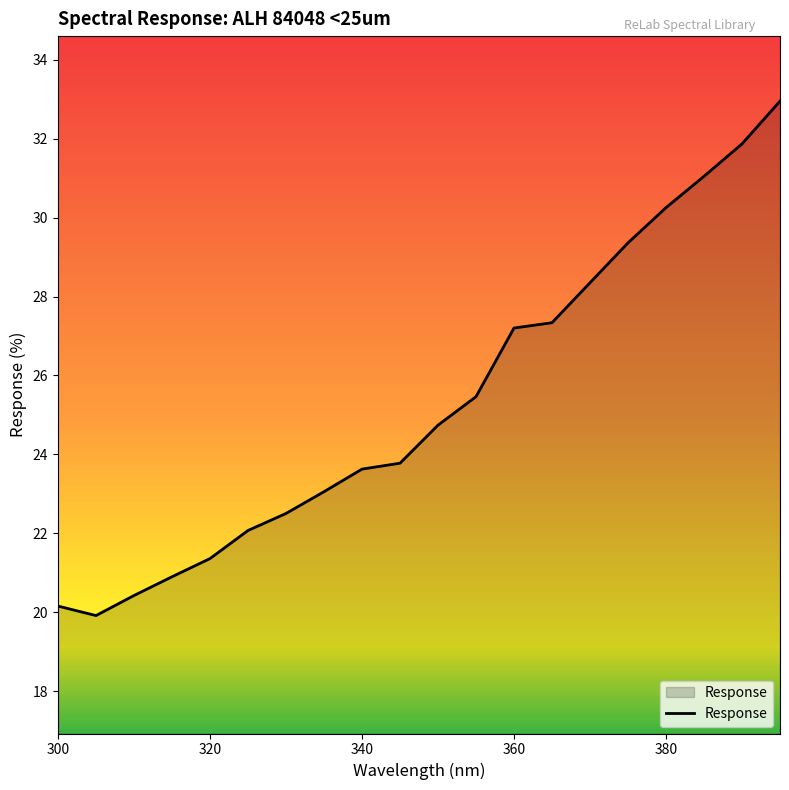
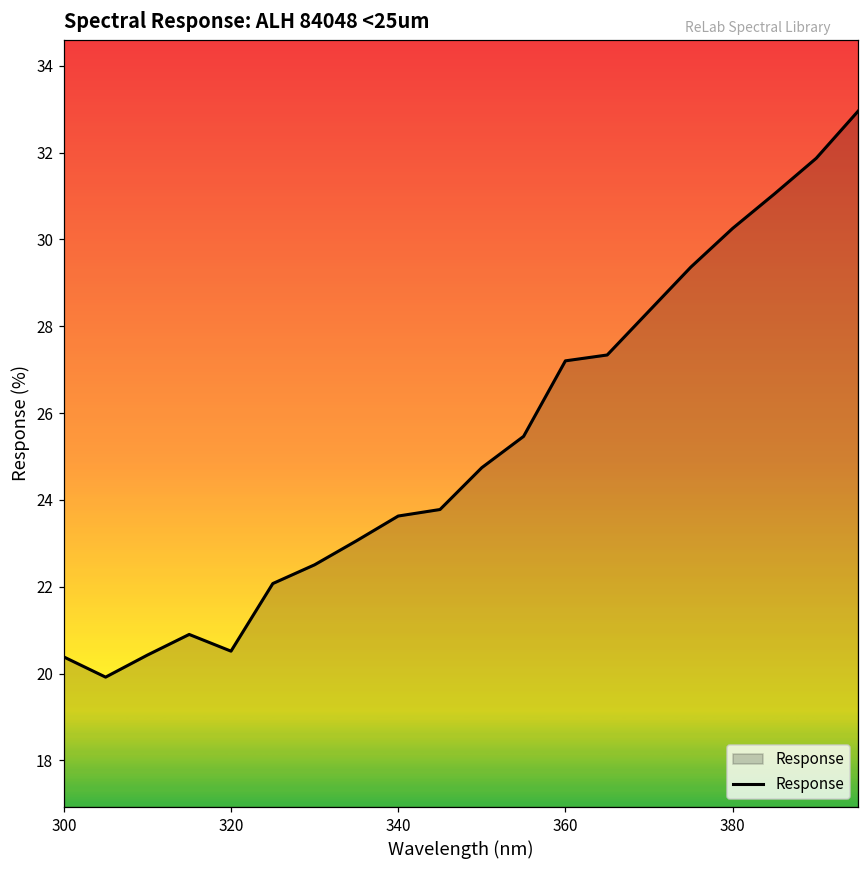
300: 20.2 -> 20.4
320: 21.4 -> 20.5
